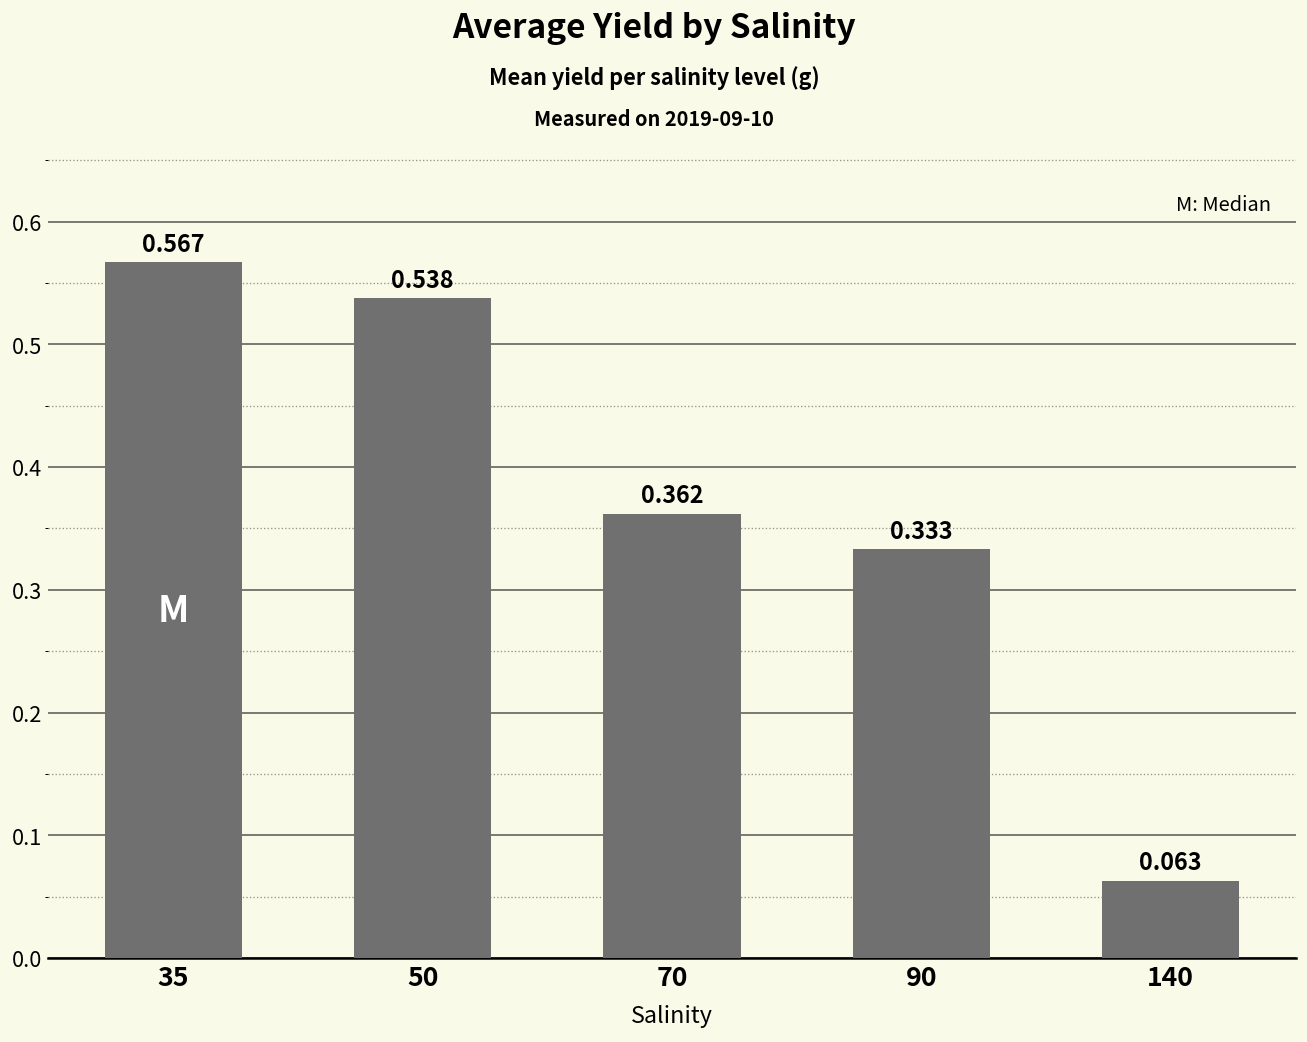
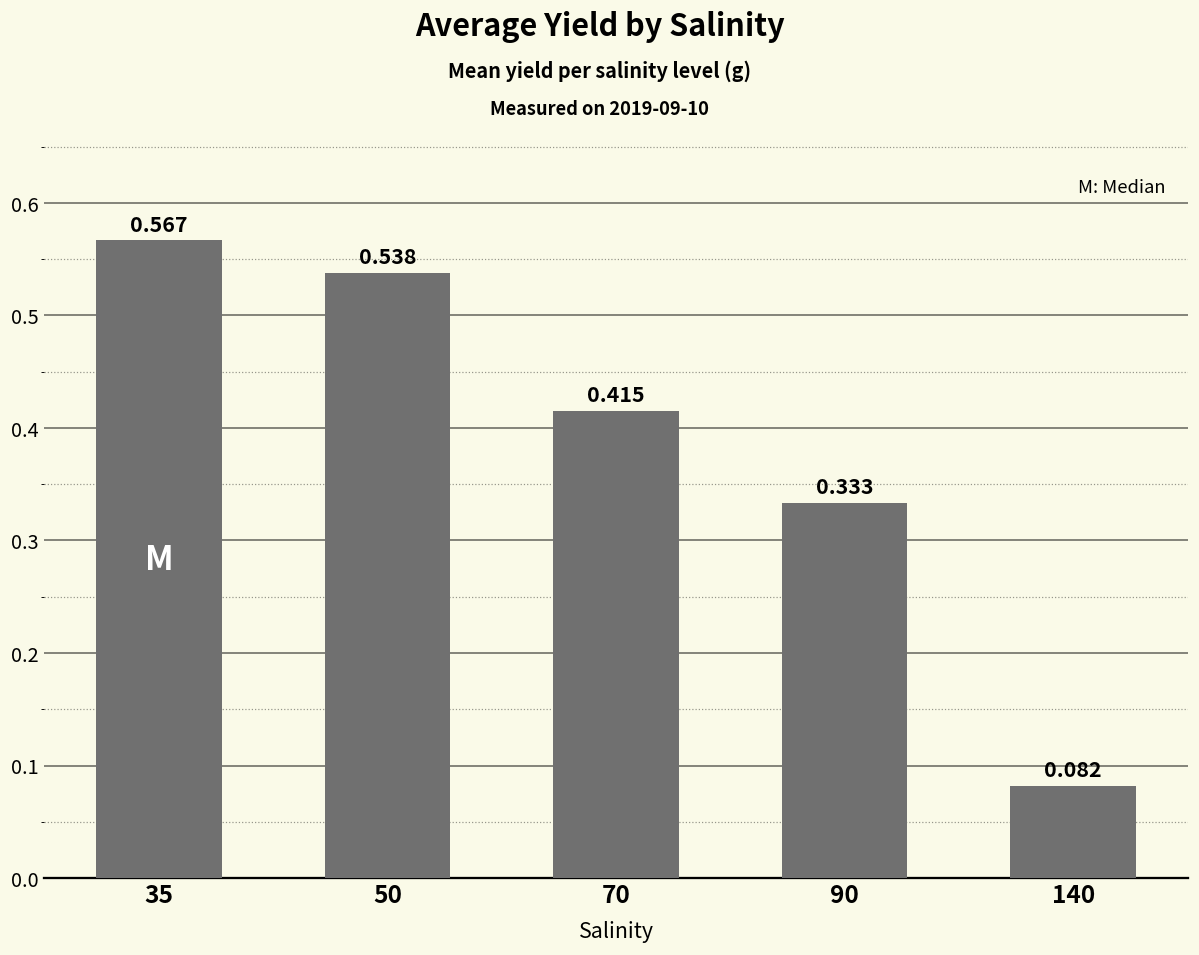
70: 0.362 -> 0.415
140: 0.063 -> 0.082
